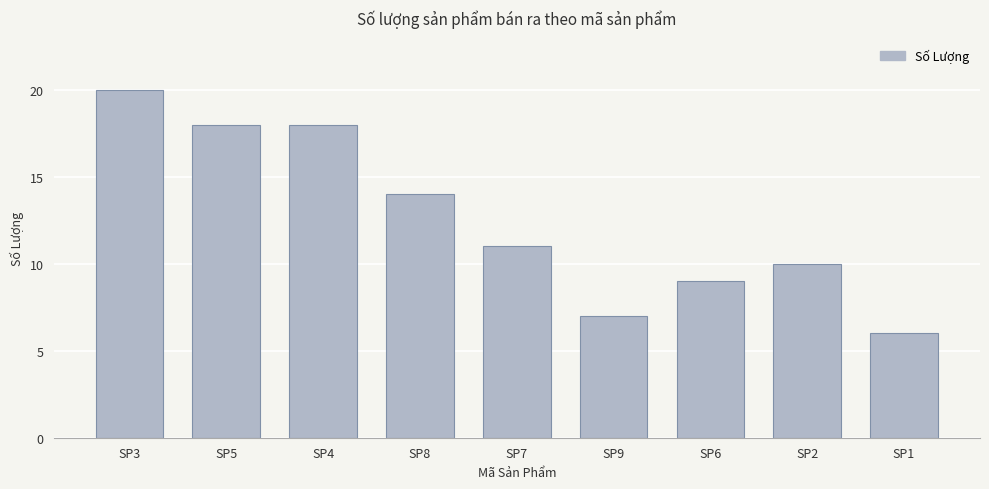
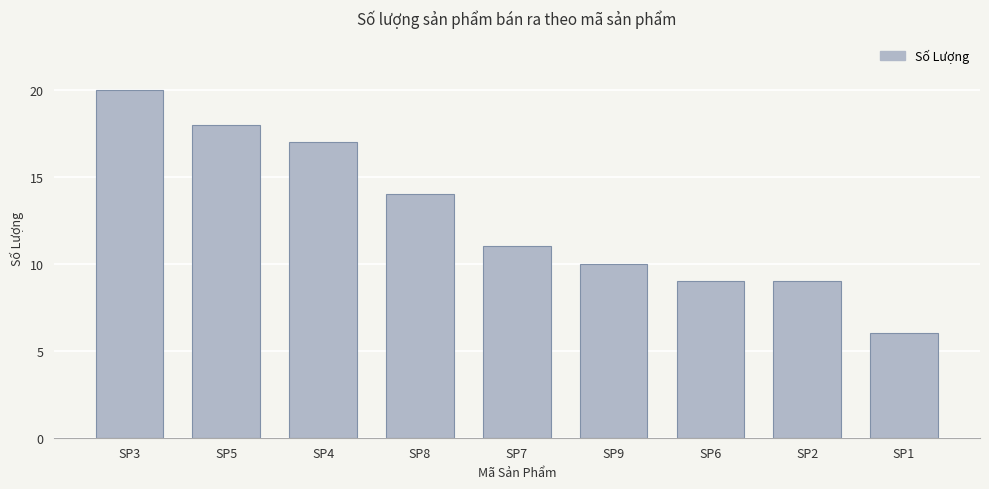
SP4: 18 -> 17
SP9: 7 -> 10
SP2: 10 -> 9
